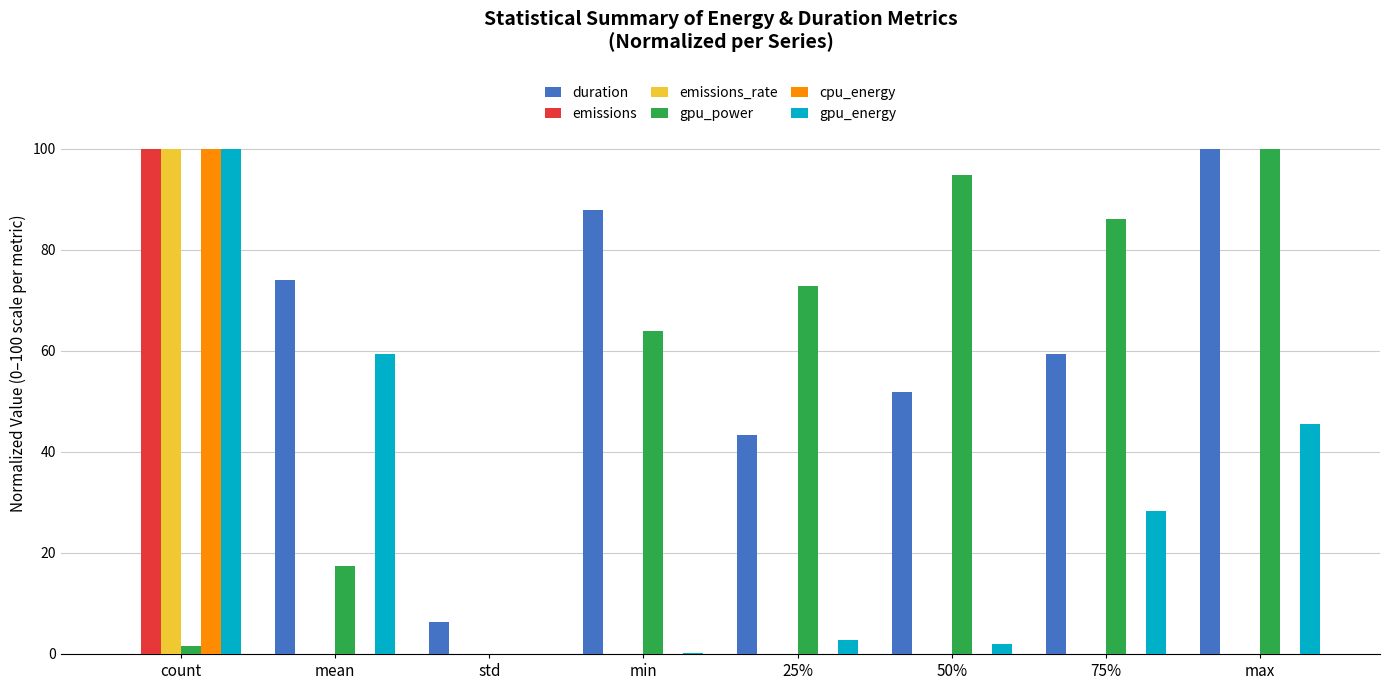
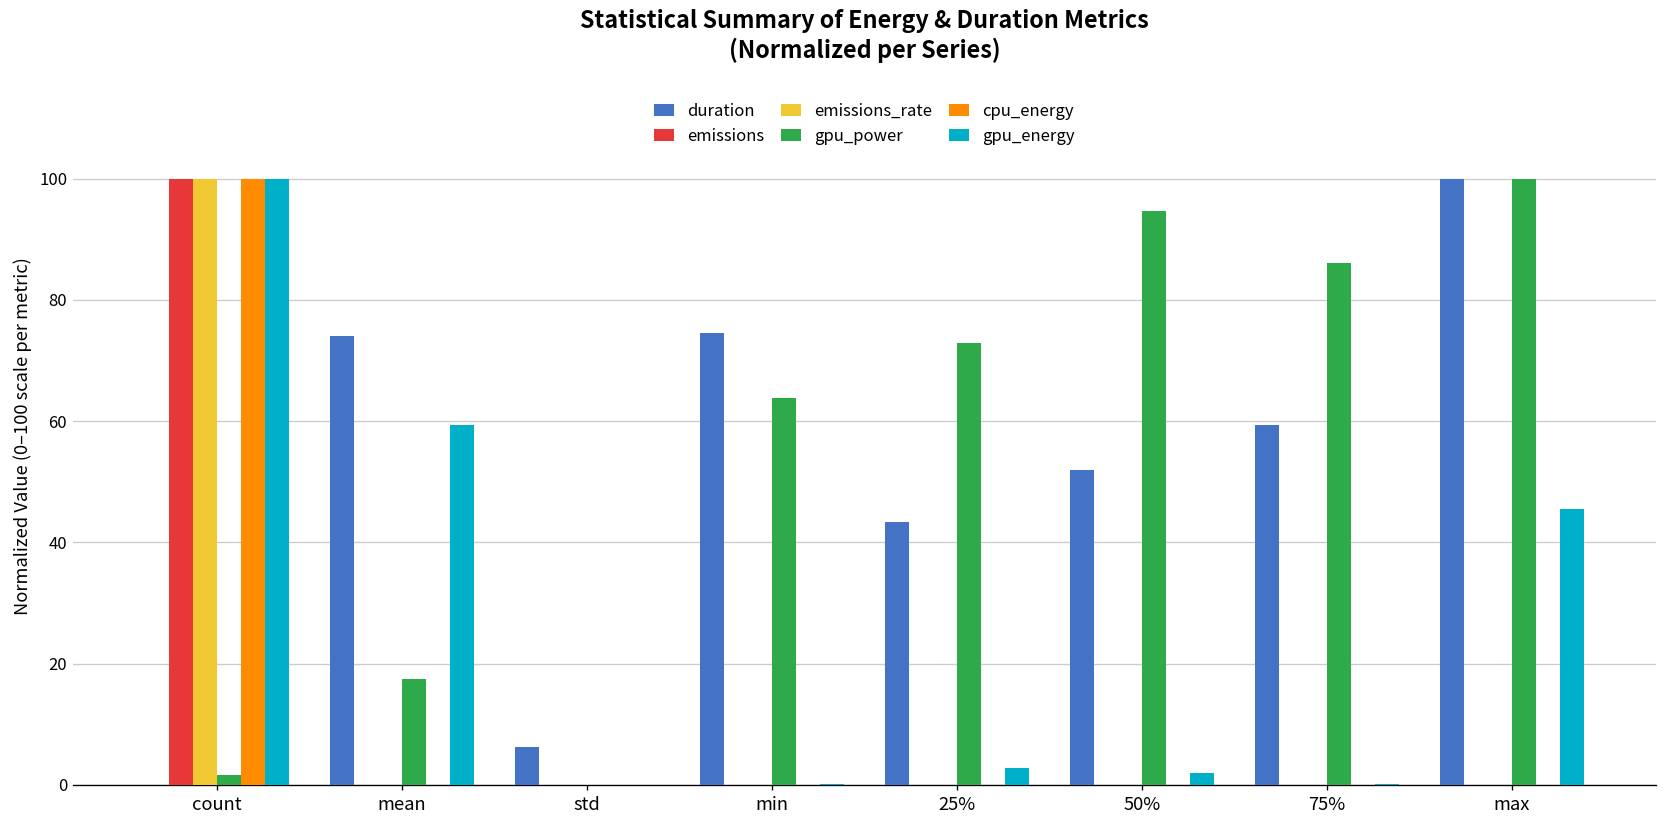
duration, min: 88 -> 75
gpu_energy, 75%: 28 -> 0
